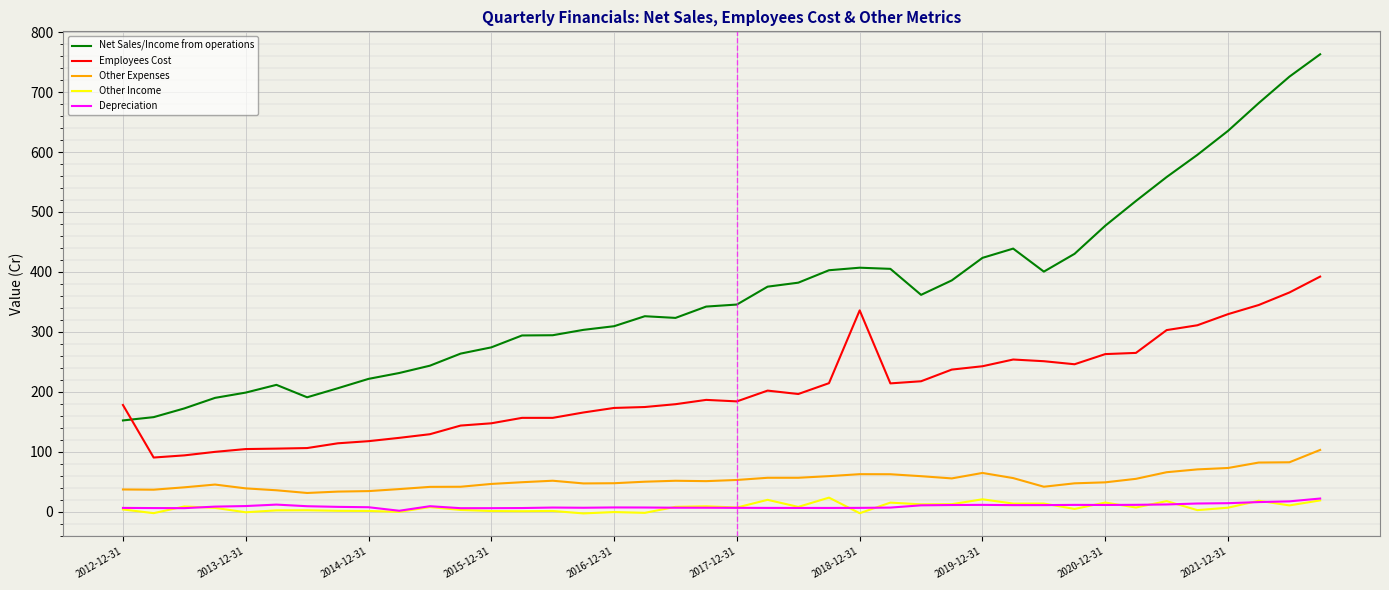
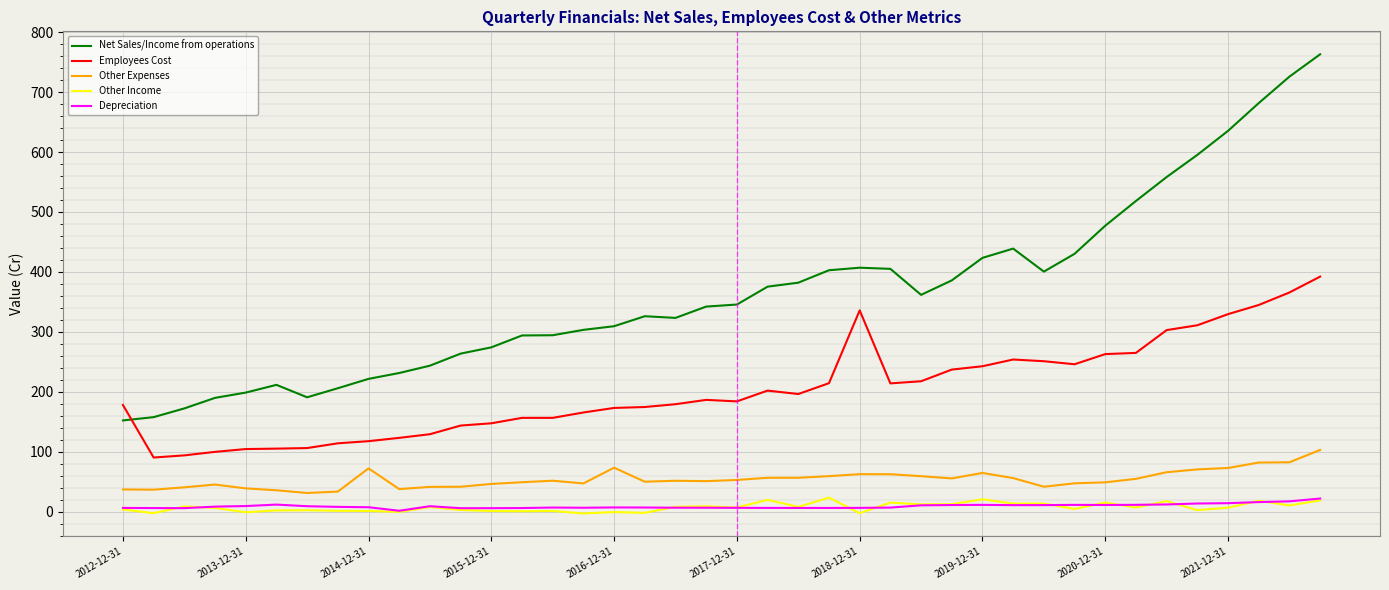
Other Expenses, 2014-12-31: 30 -> 70
Other Expenses, 2016-12-31: 50 -> 70
